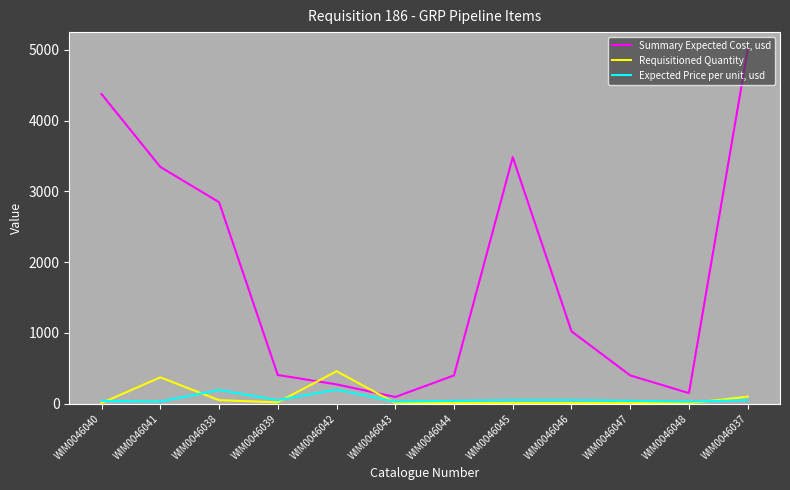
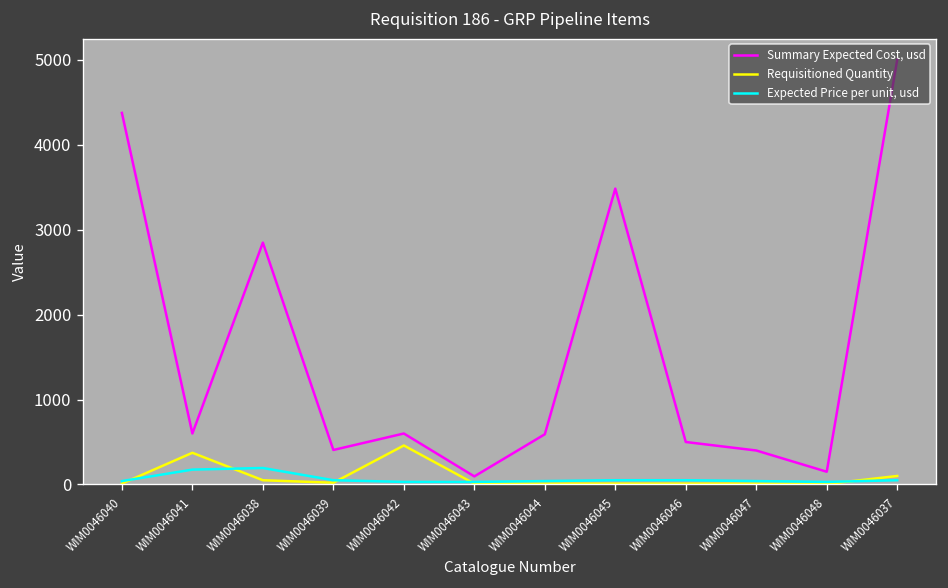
Summary Expected Cost, usd, WIM0046041: 3300 -> 600
Expected Price per unit, usd, WIM0046041: 0 -> 200
Summary Expected Cost, usd, WIM0046042: 300 -> 600
Expected Price per unit, usd, WIM0046042: 200 -> 0
Summary Expected Cost, usd, WIM0046044: 400 -> 600
Summary Expected Cost, usd, WIM0046046: 1000 -> 500
